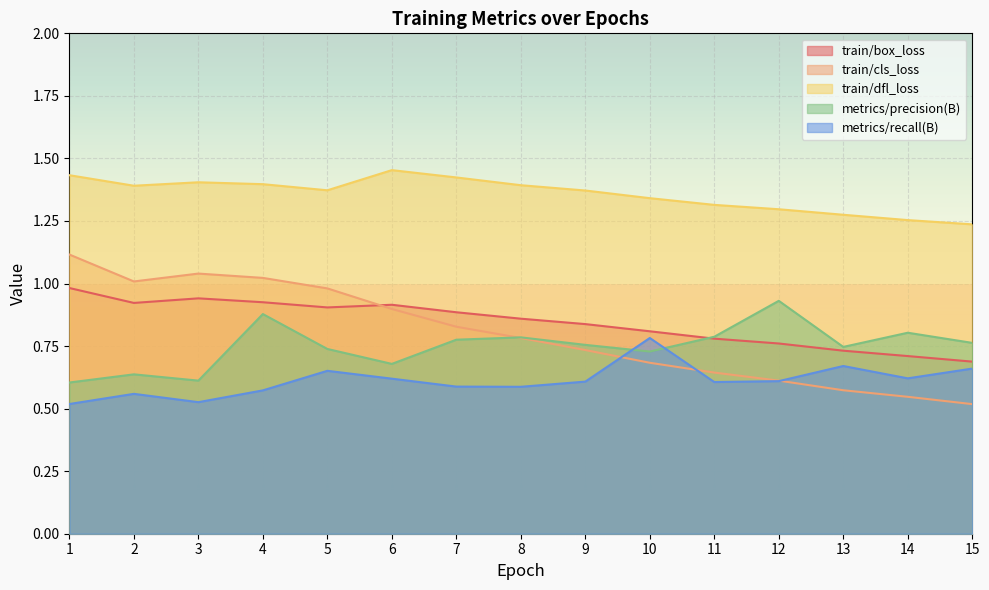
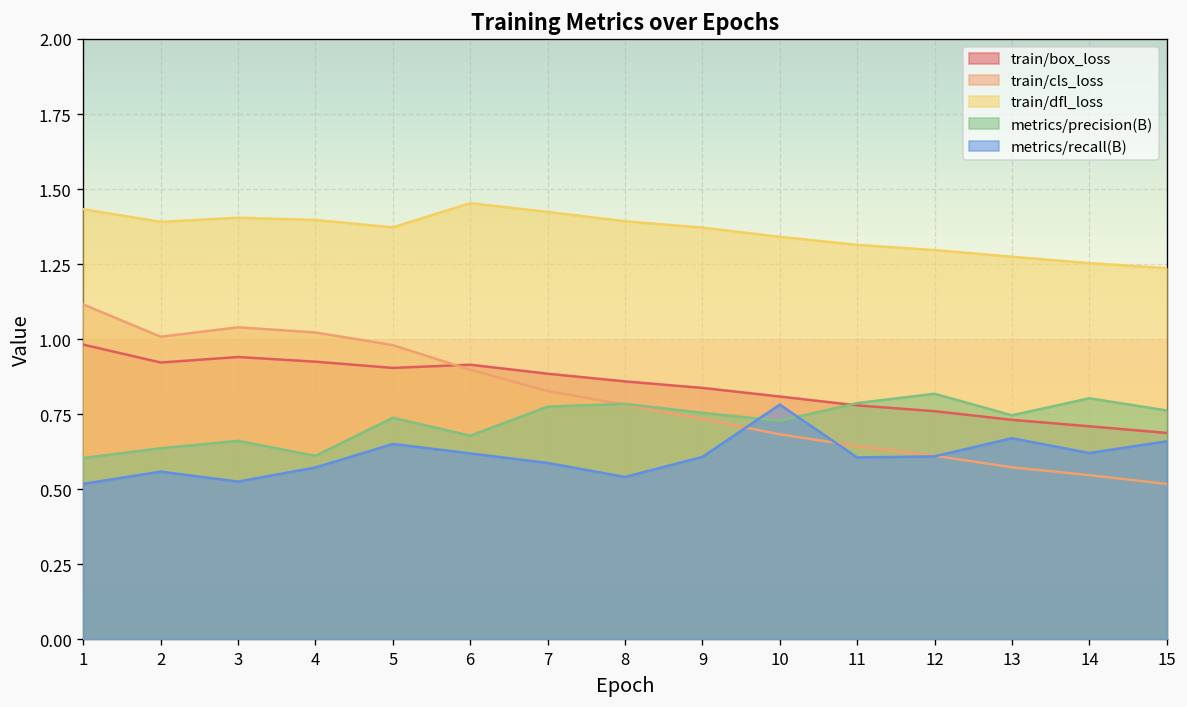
metrics/precision(B), 3: 0.61 -> 0.66
metrics/precision(B), 4: 0.88 -> 0.61
metrics/recall(B), 8: 0.59 -> 0.54
metrics/precision(B), 12: 0.93 -> 0.82
